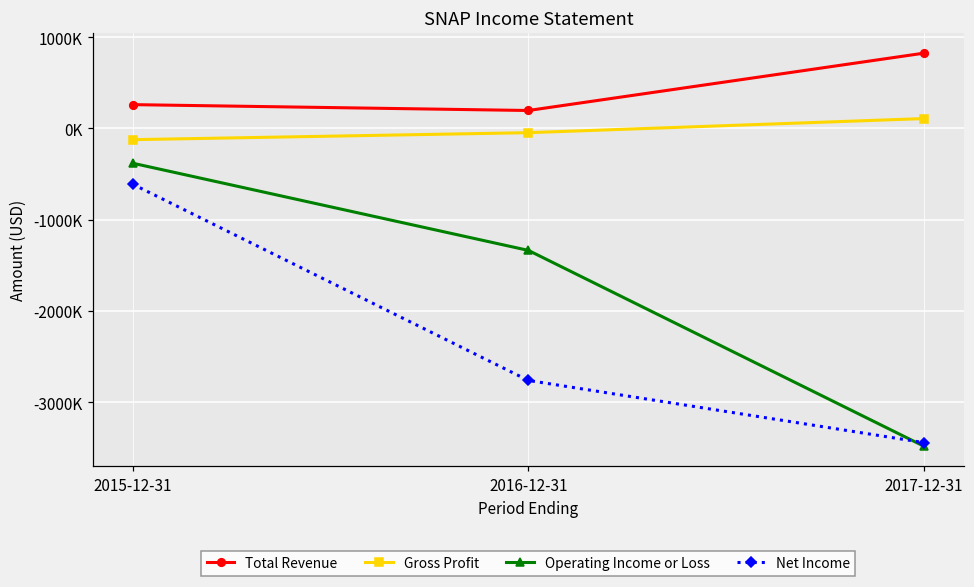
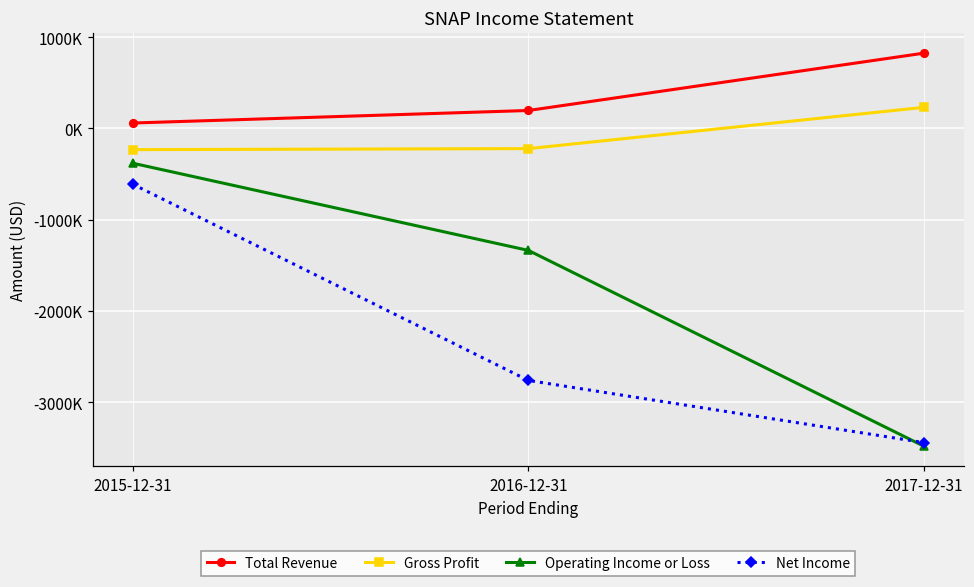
Total Revenue, 2015-12-31: 300000 -> 100000
Gross Profit, 2015-12-31: -100000 -> -200000
Gross Profit, 2016-12-31: 0 -> -200000
Gross Profit, 2017-12-31: 100000 -> 200000
